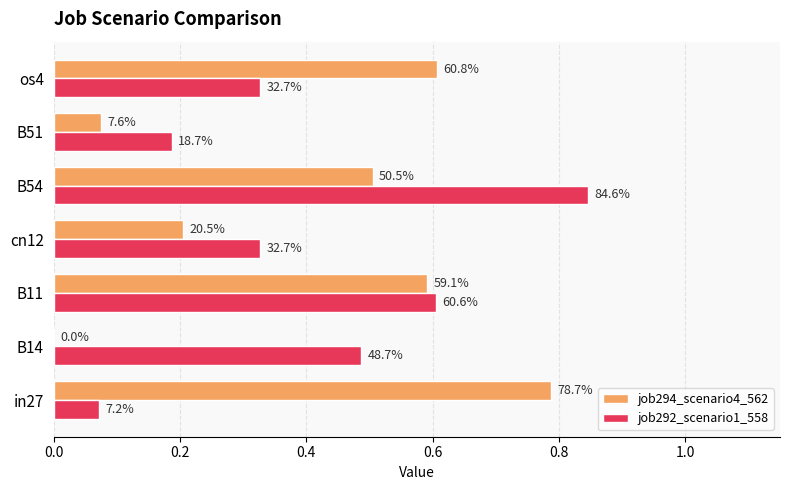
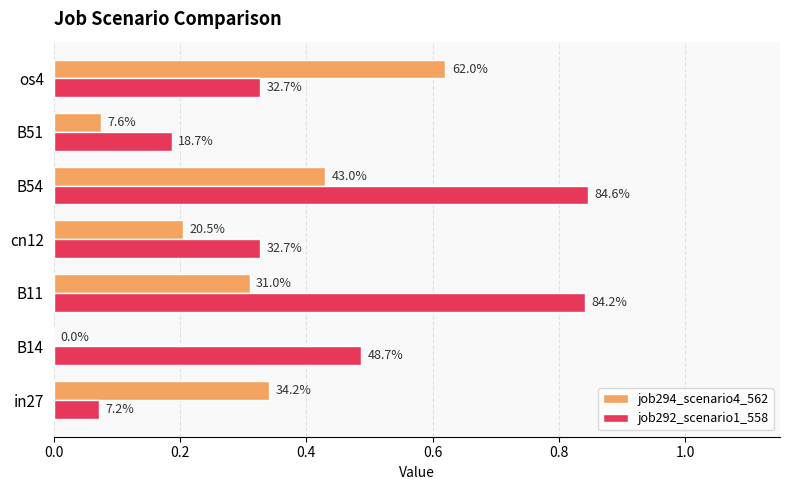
job294_scenario4_562, os4: 60.8% -> 62.0%
job294_scenario4_562, B54: 50.5% -> 43.0%
job294_scenario4_562, B11: 59.1% -> 31.0%
job292_scenario1_558, B11: 60.6% -> 84.2%
job294_scenario4_562, in27: 78.7% -> 34.2%
